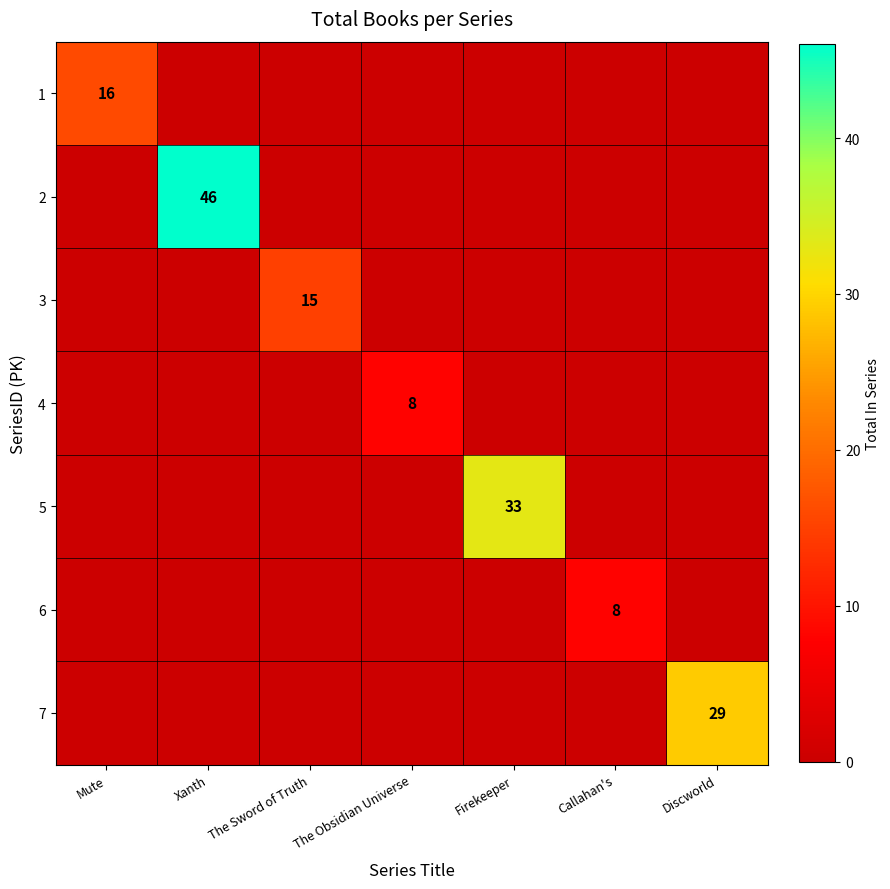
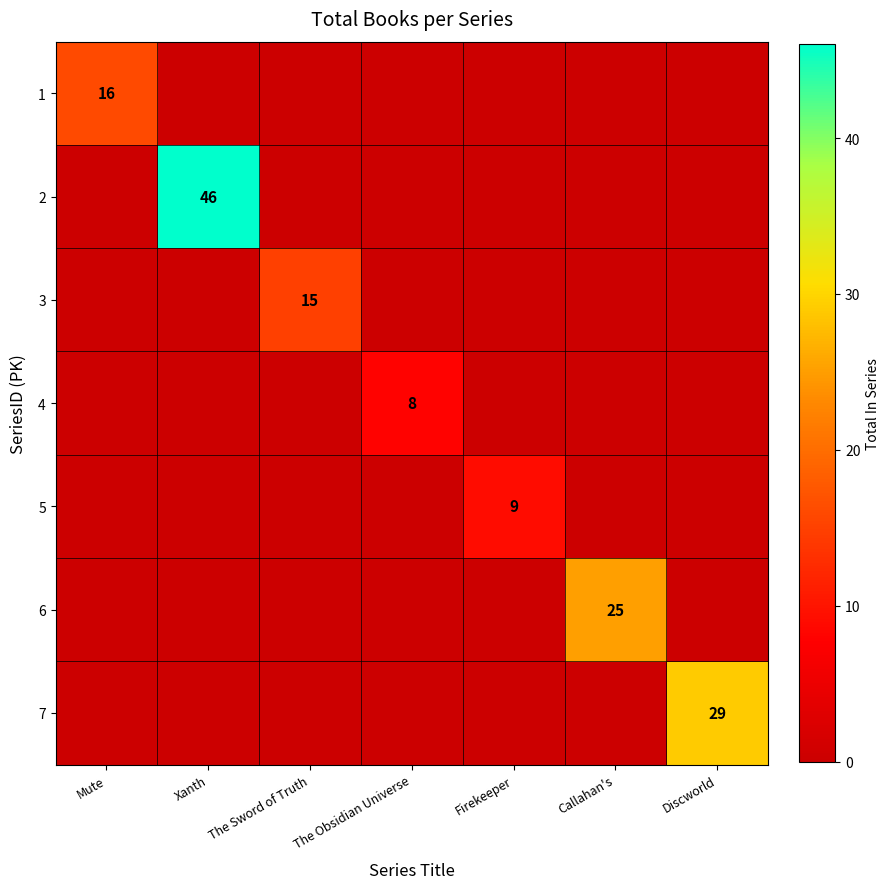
5, Firekeeper: 33 -> 9
6, Callahan's: 8 -> 25
